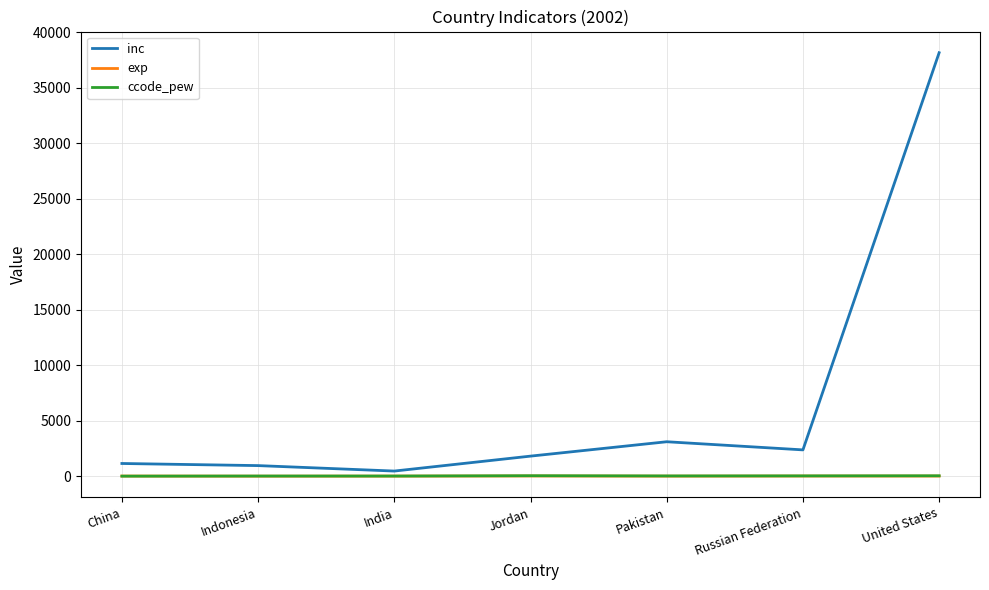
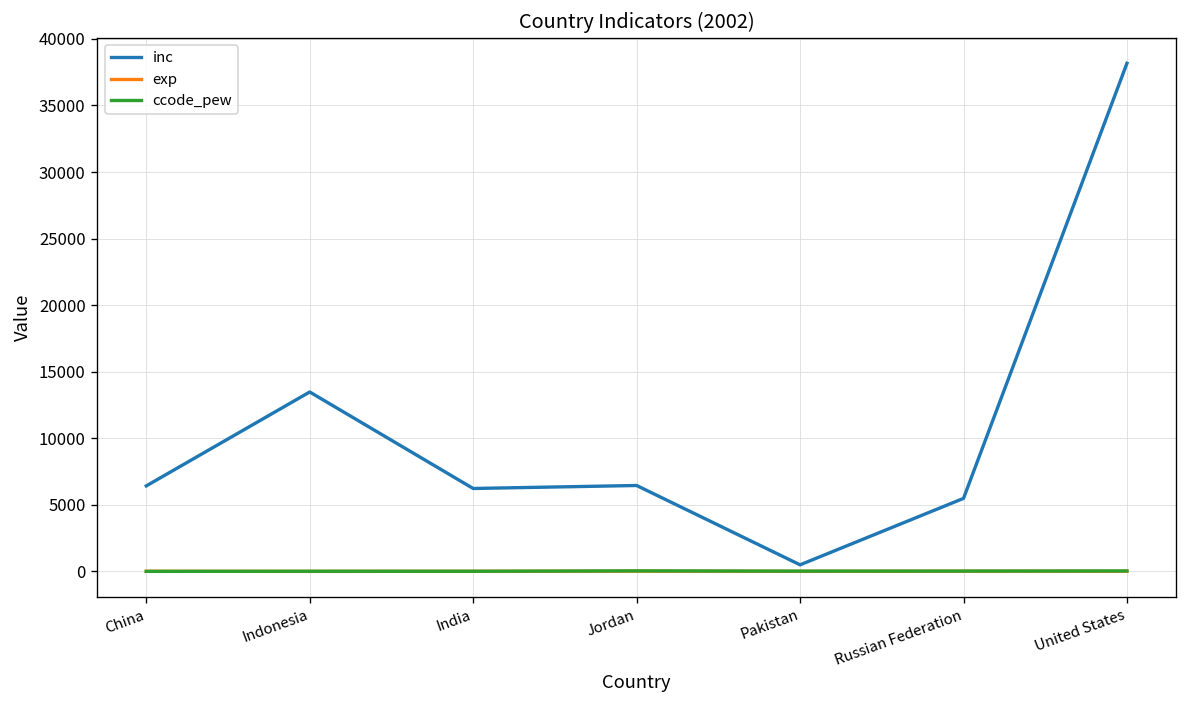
inc, China: 1100 -> 6400
inc, Indonesia: 1000 -> 13500
inc, India: 500 -> 6200
inc, Jordan: 1800 -> 6500
inc, Pakistan: 3100 -> 500
inc, Russian Federation: 2400 -> 5500
